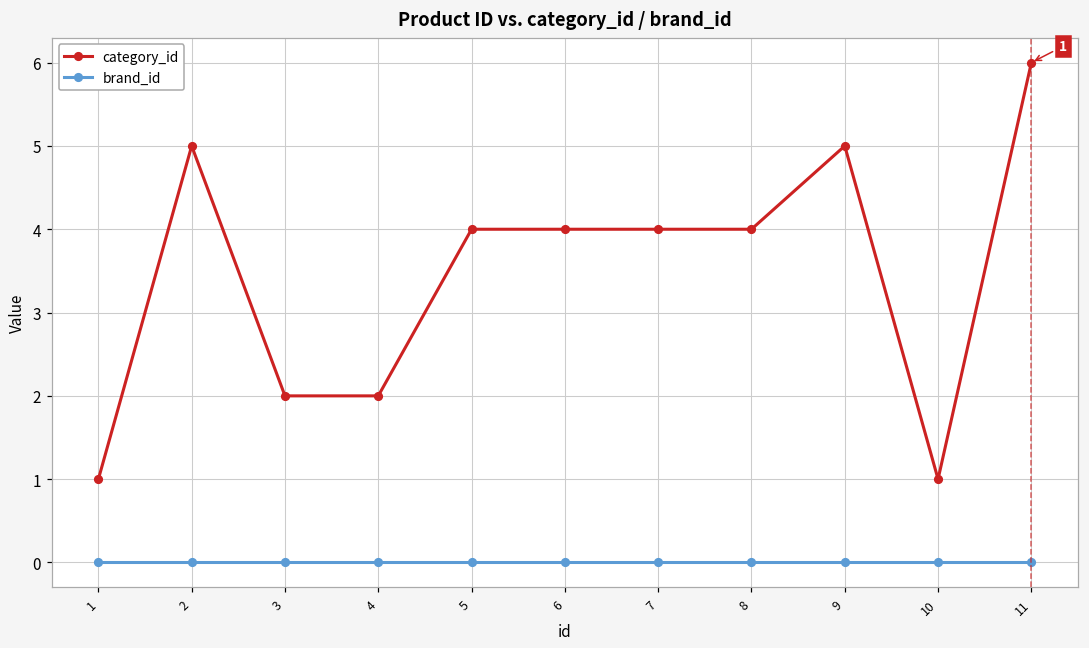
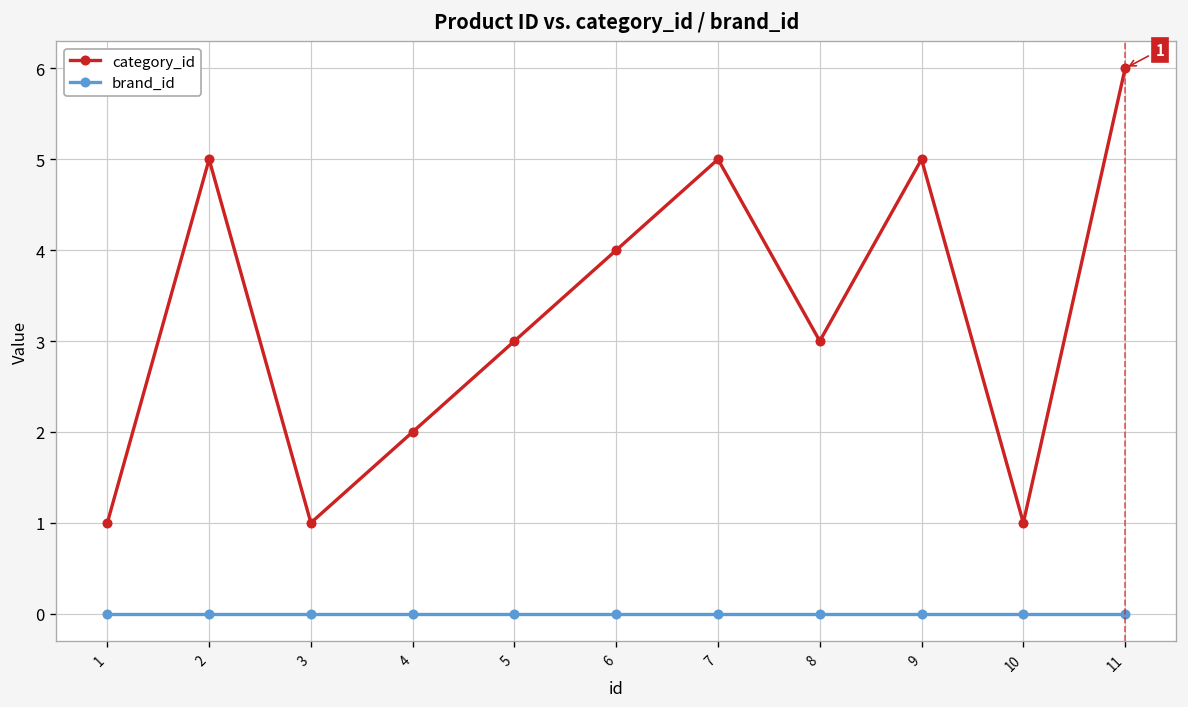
category_id, 3: 2 -> 1
category_id, 5: 4 -> 3
category_id, 7: 4 -> 5
category_id, 8: 4 -> 3
